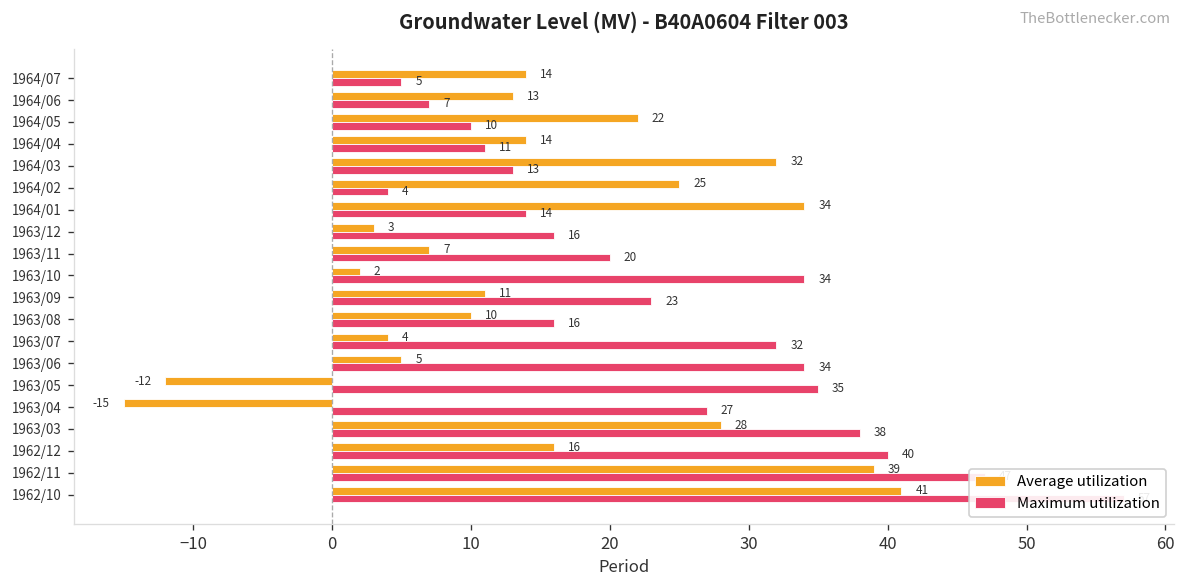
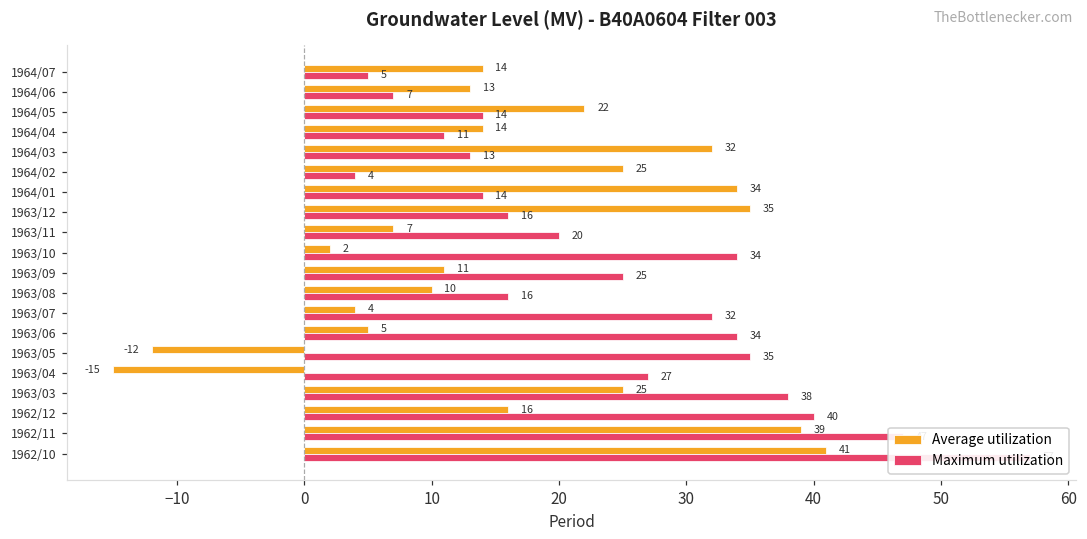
Maximum utilization, 1964/05: 10 -> 14
Average utilization, 1963/12: 3 -> 35
Maximum utilization, 1963/09: 23 -> 25
Average utilization, 1963/03: 28 -> 25
